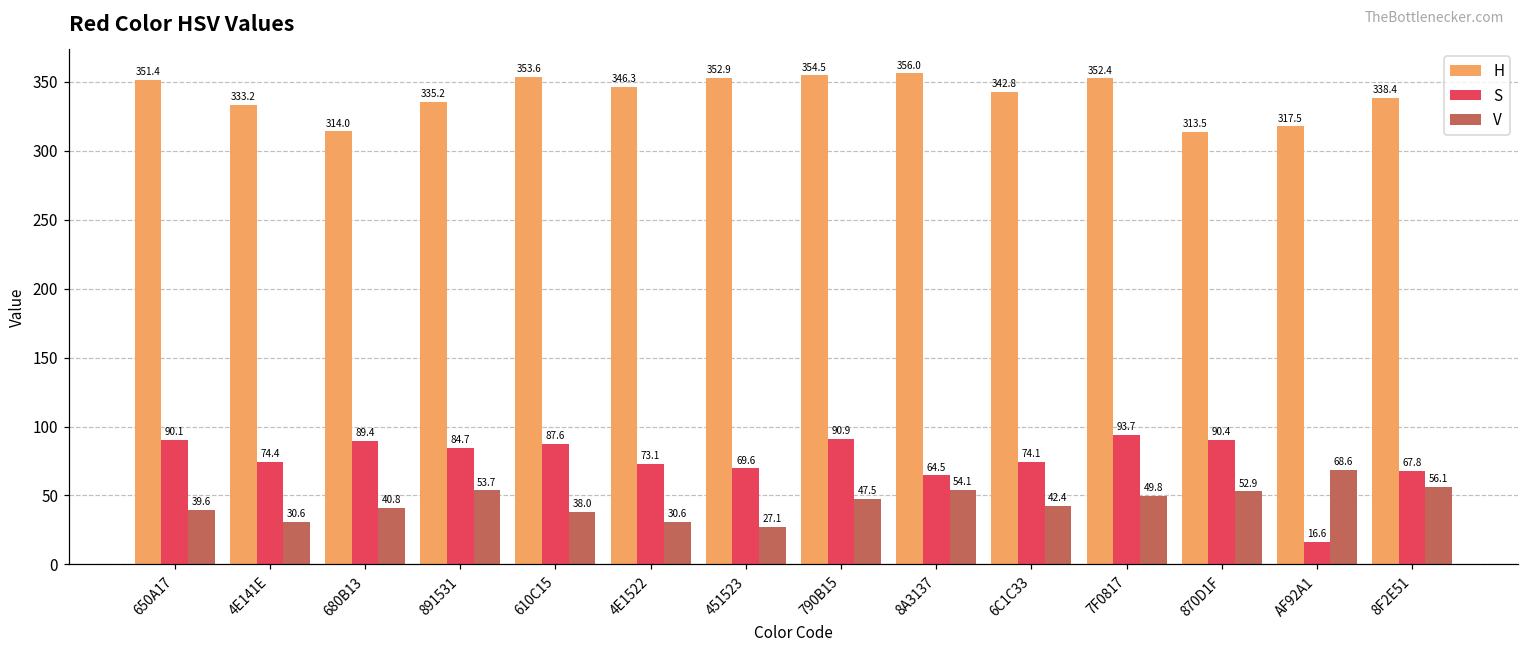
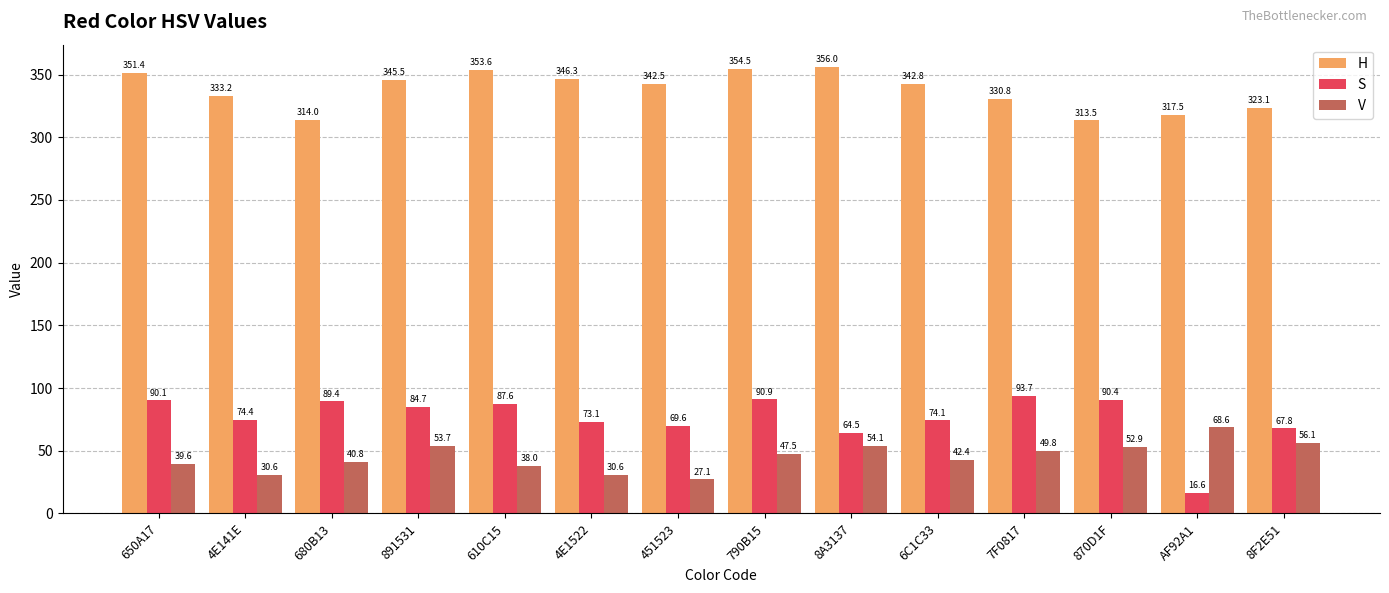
H, 891531: 335.2 -> 345.5
H, 451523: 352.9 -> 342.5
H, 7F0817: 352.4 -> 330.8
H, 8F2E51: 338.4 -> 323.1
